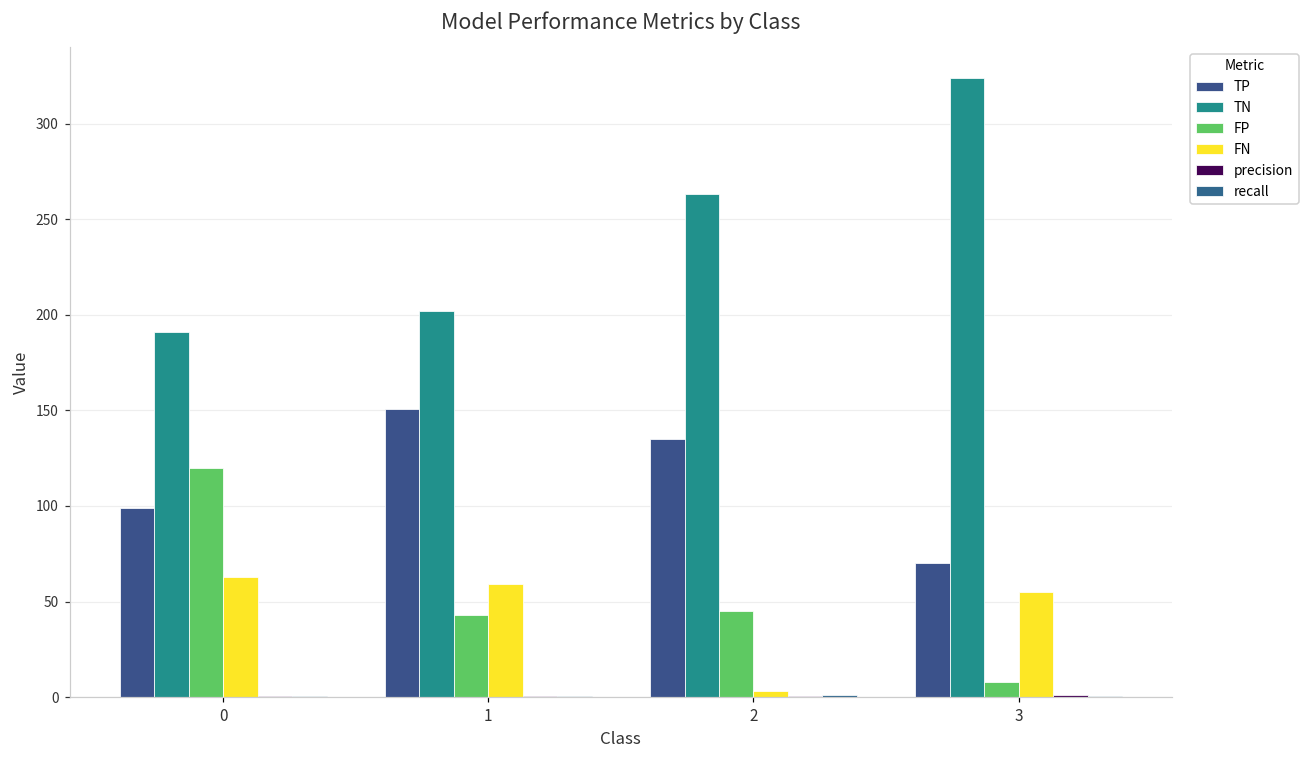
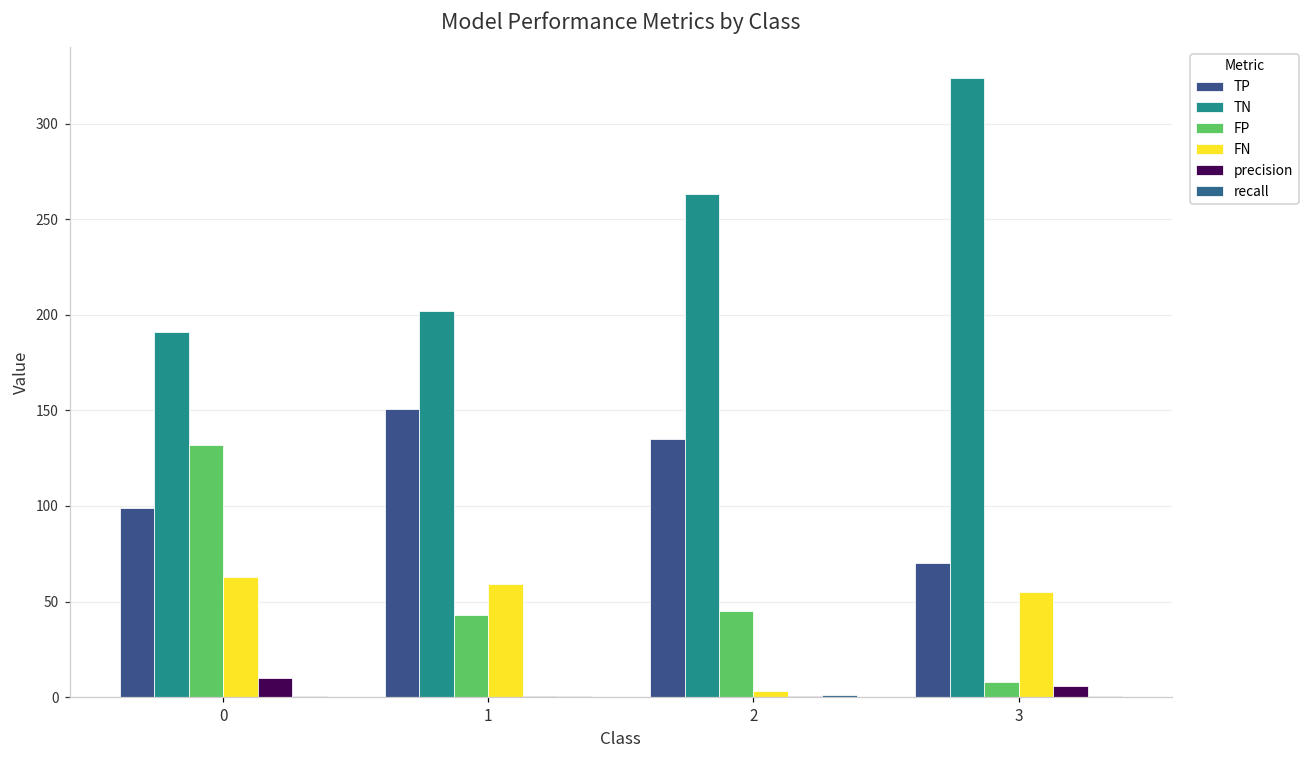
FP, 0: 120 -> 132
precision, 0: 0 -> 10
precision, 3: 1 -> 6
